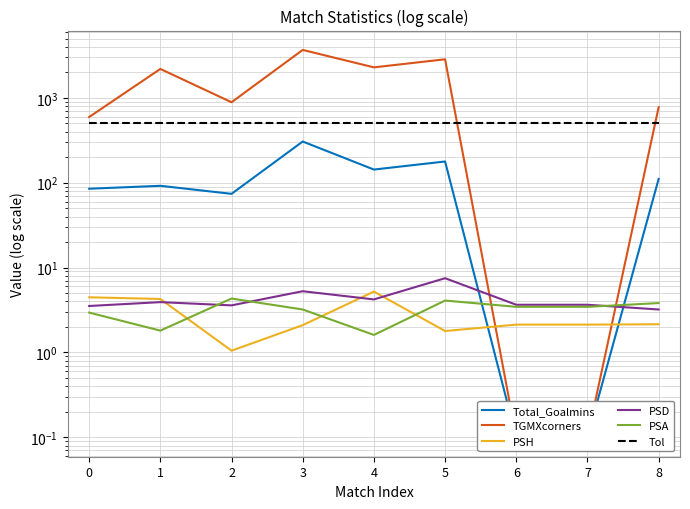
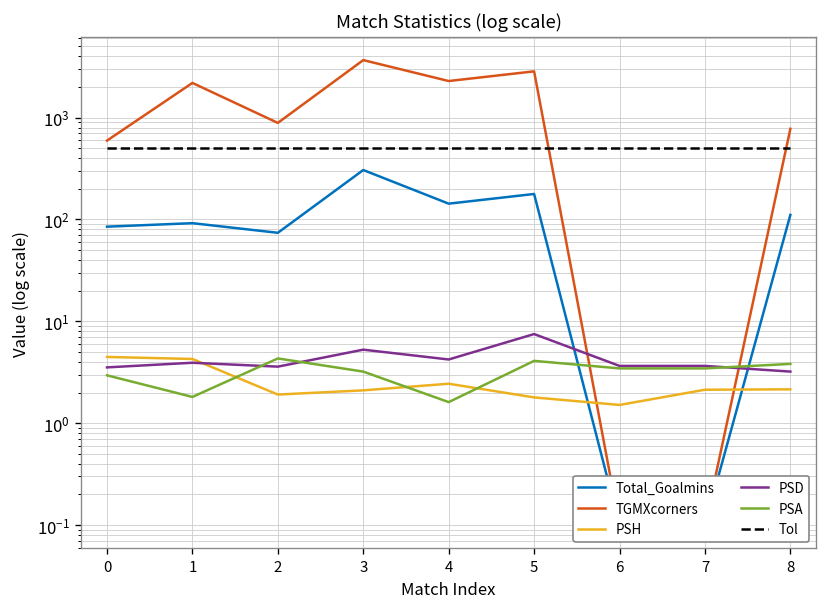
PSH, 2: 1.1 -> 1.9
PSH, 4: 5 -> 2.4
PSH, 6: 2.1 -> 1.5
